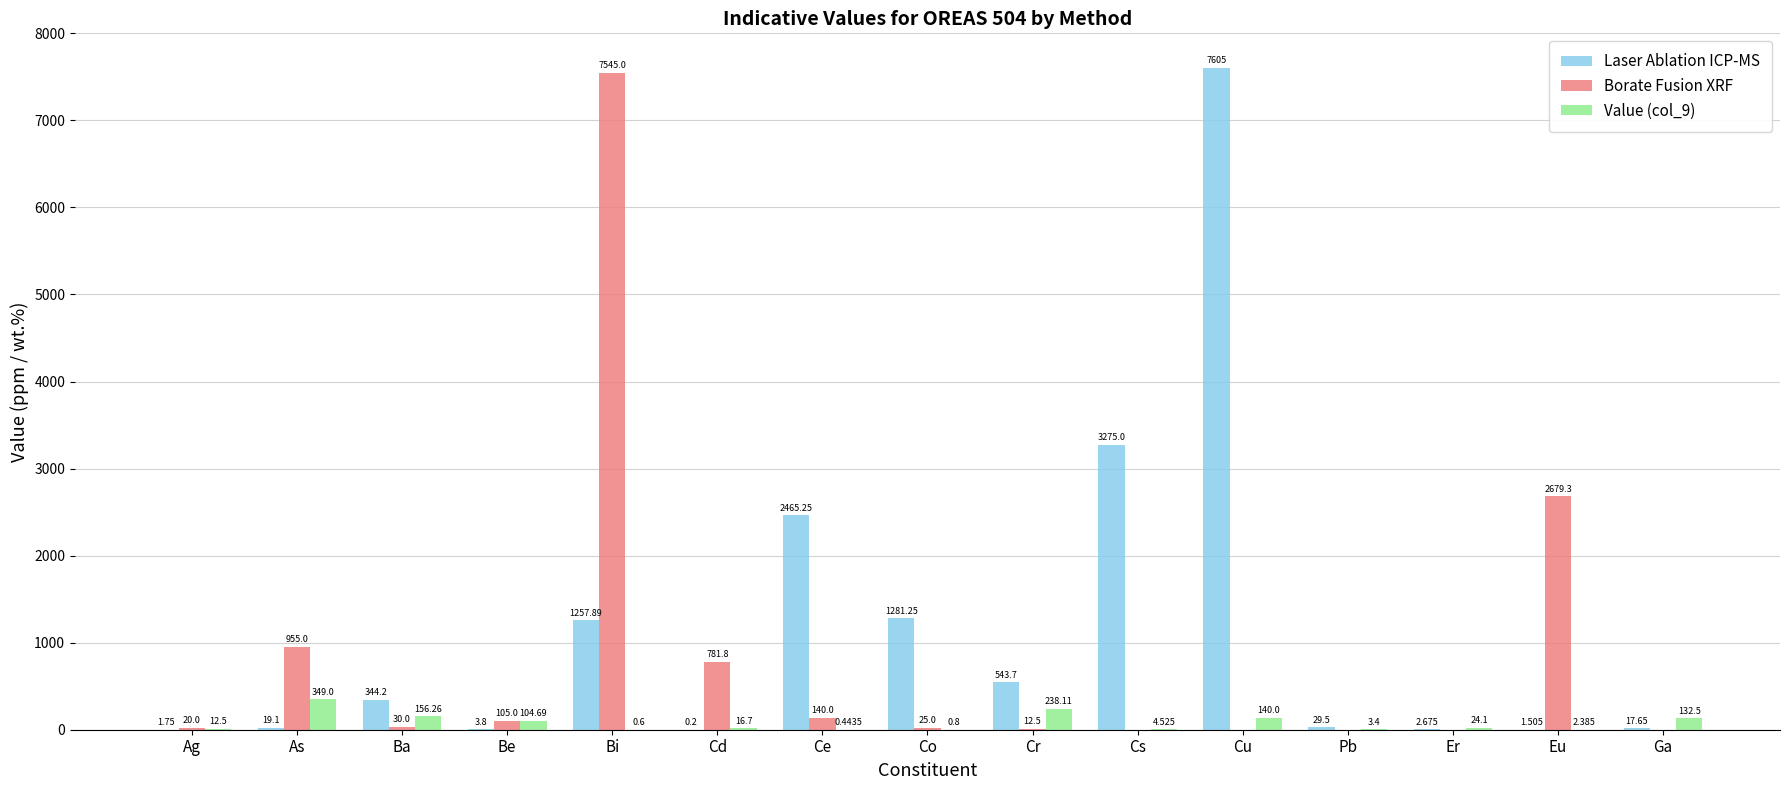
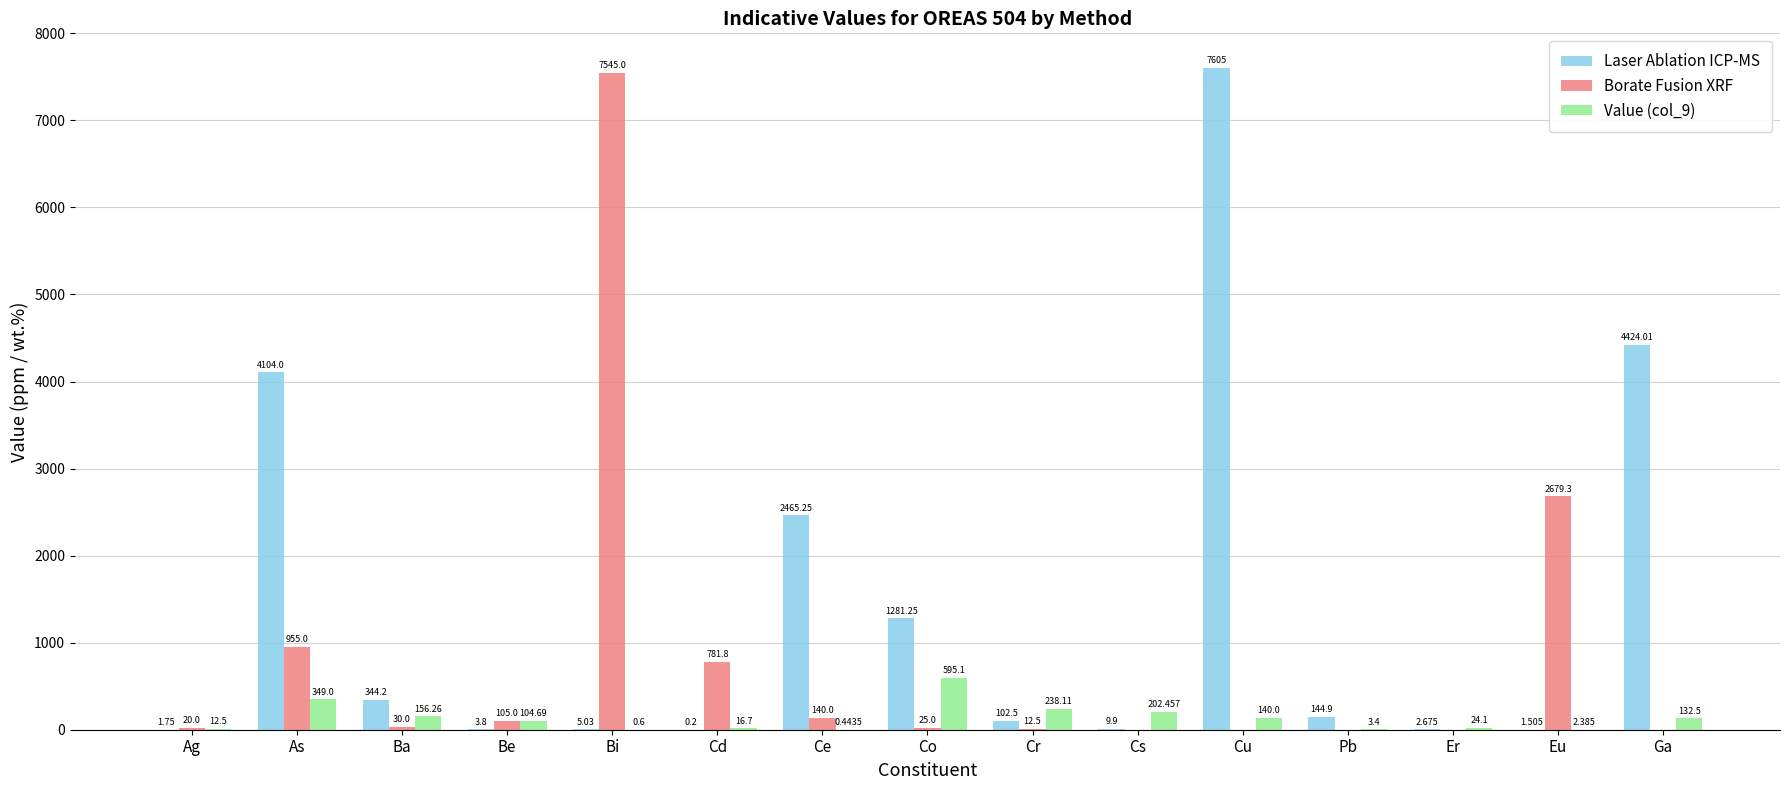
Laser Ablation ICP-MS, As: 19.1 -> 4104.0
Laser Ablation ICP-MS, Bi: 1257.89 -> 5.03
Value (col_9), Co: 0.8 -> 595.1
Laser Ablation ICP-MS, Cr: 543.7 -> 102.5
Laser Ablation ICP-MS, Cs: 3275.0 -> 9.9
Value (col_9), Cs: 4.525 -> 202.457
Laser Ablation ICP-MS, Pb: 29.5 -> 144.9
Laser Ablation ICP-MS, Ga: 17.65 -> 4424.01
